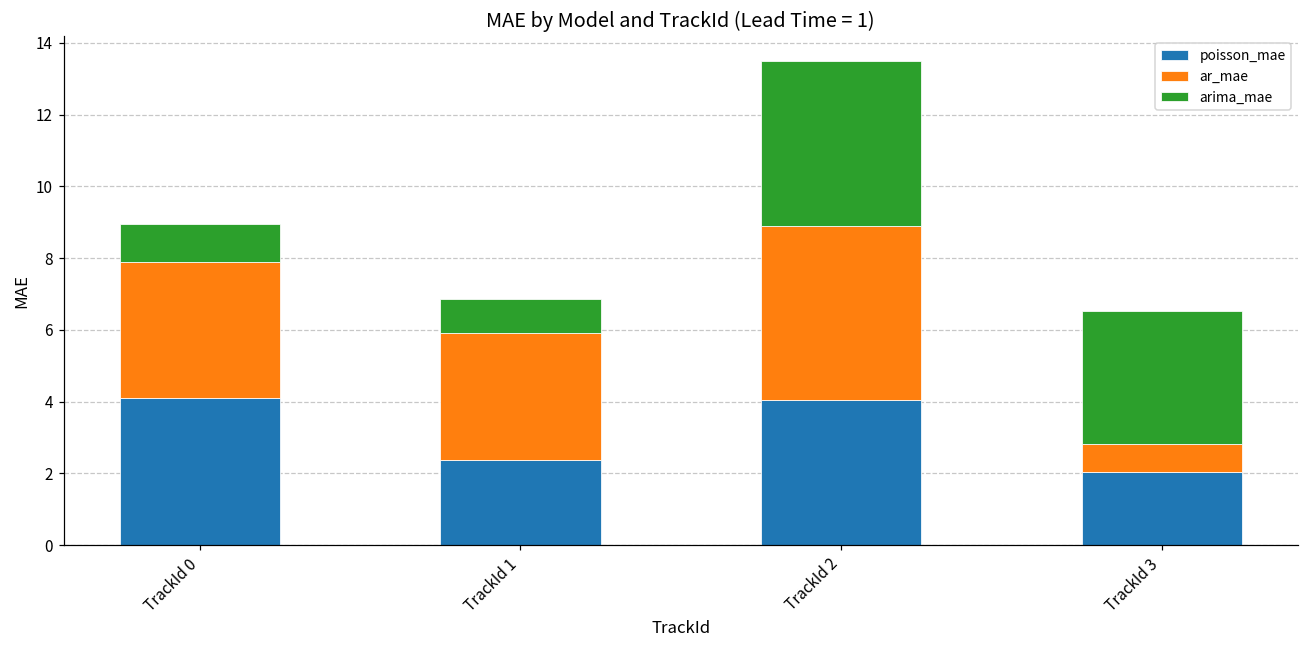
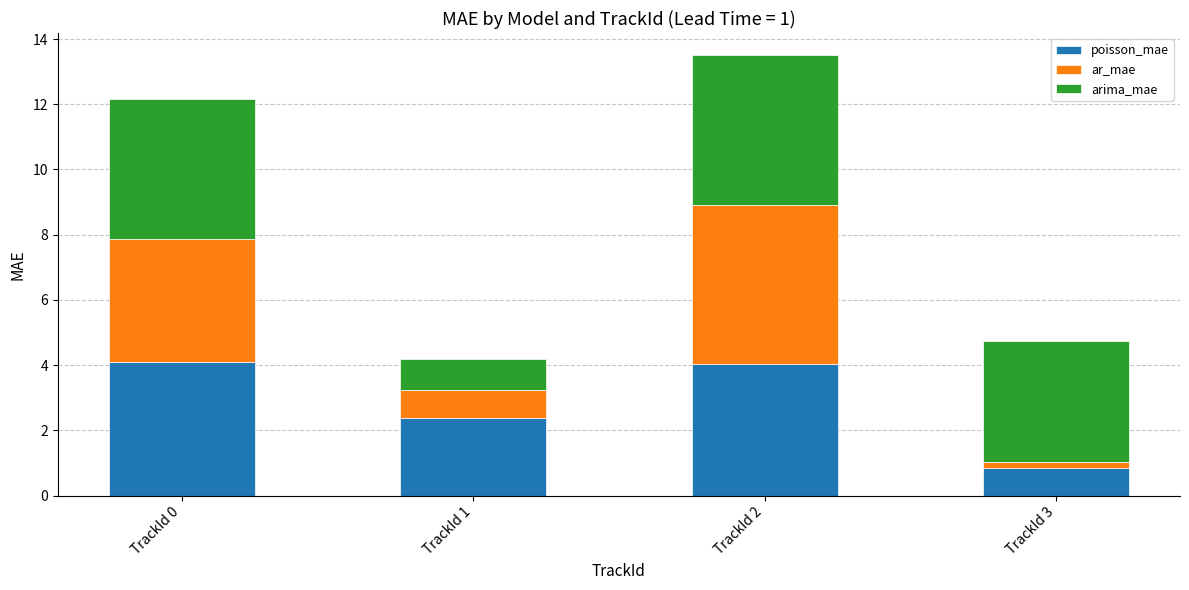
arima_mae, TrackId 0: 1.1 -> 4.3
ar_mae, TrackId 1: 3.5 -> 0.9
poisson_mae, TrackId 3: 2.0 -> 0.9
ar_mae, TrackId 3: 0.8 -> 0.2
